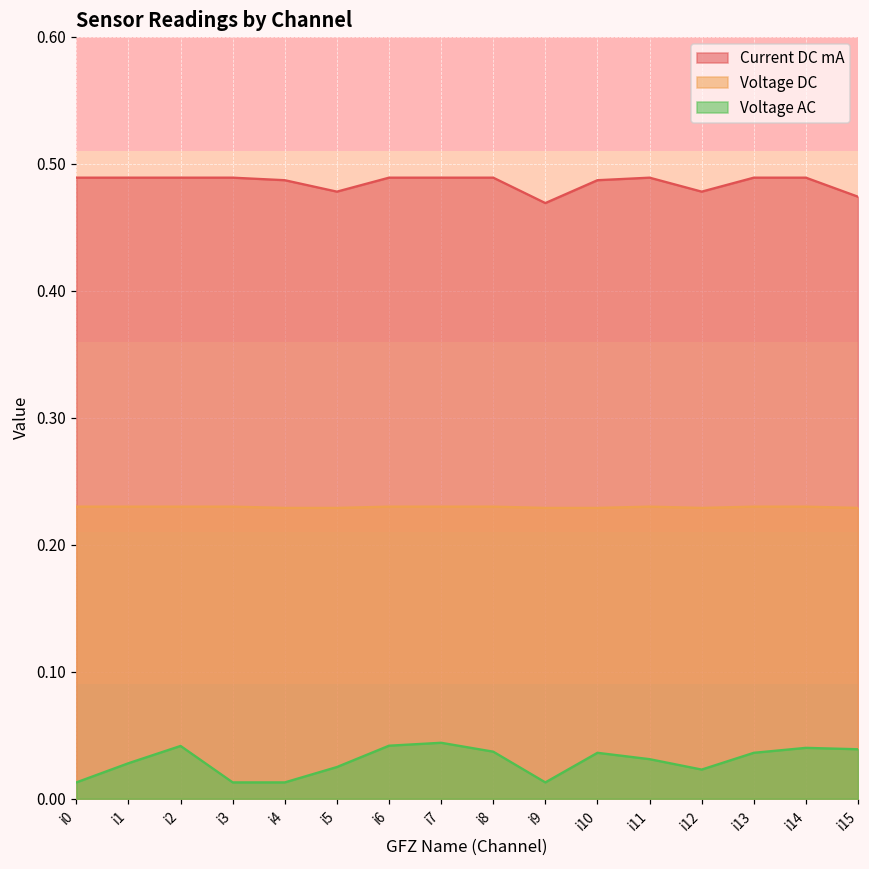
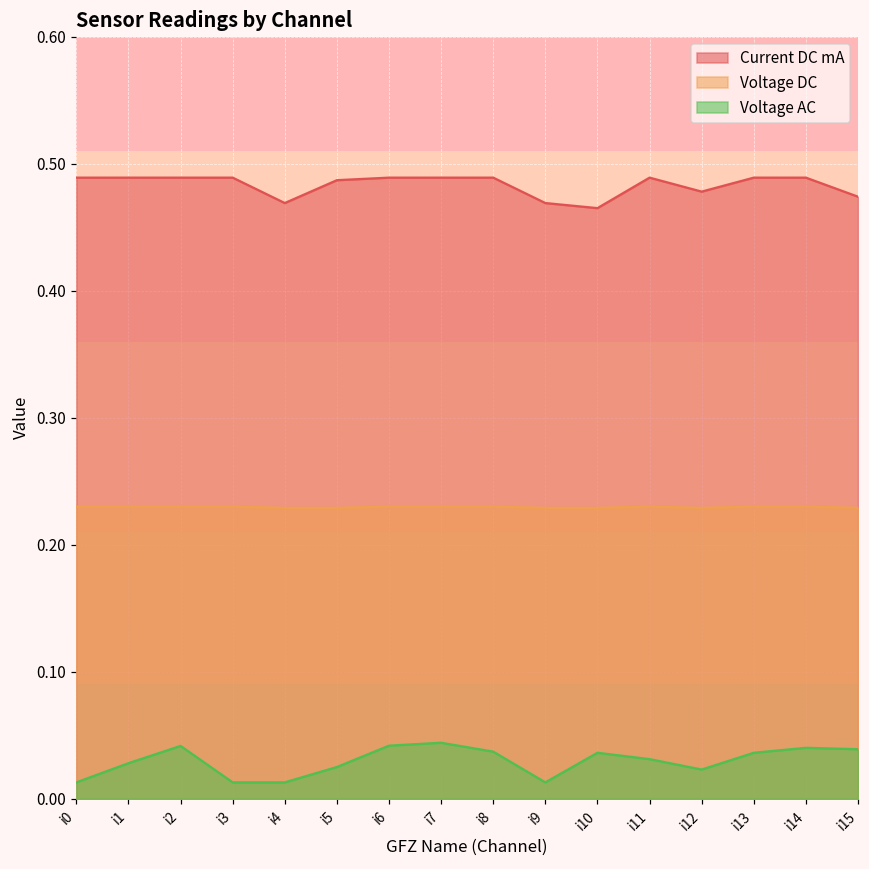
Current DC mA, i4: 0.487 -> 0.469
Current DC mA, i5: 0.478 -> 0.487
Current DC mA, i10: 0.487 -> 0.465
